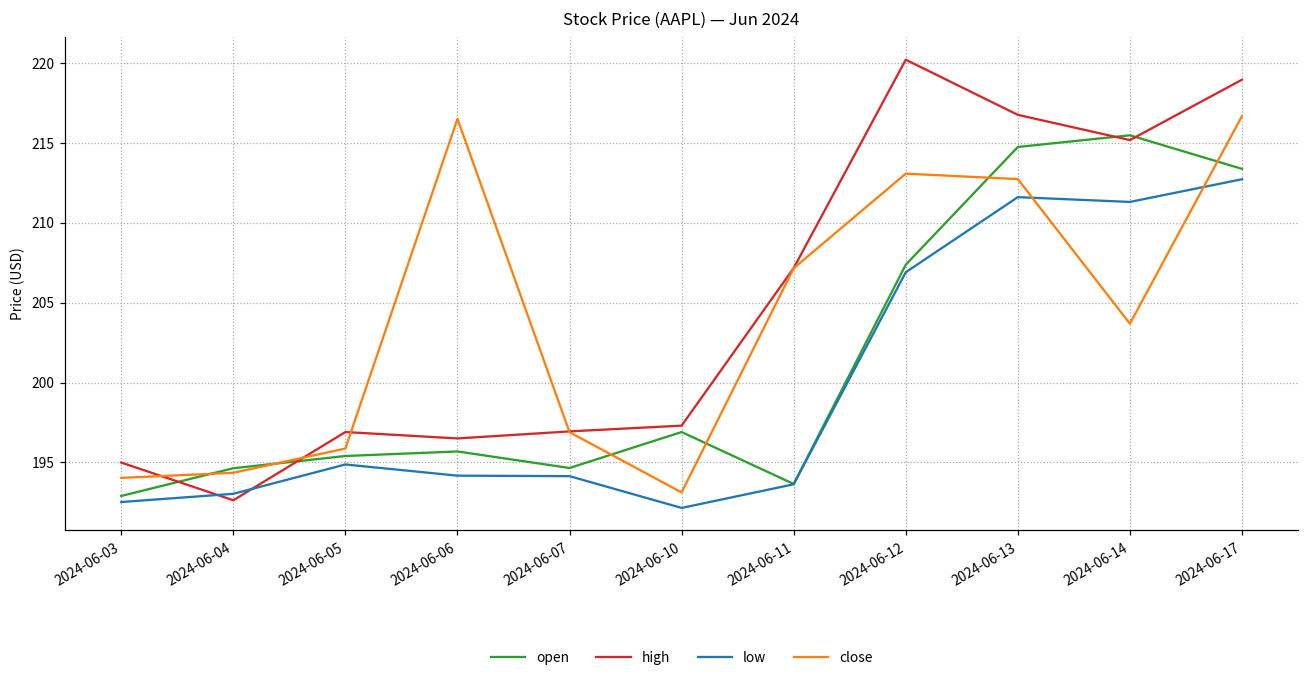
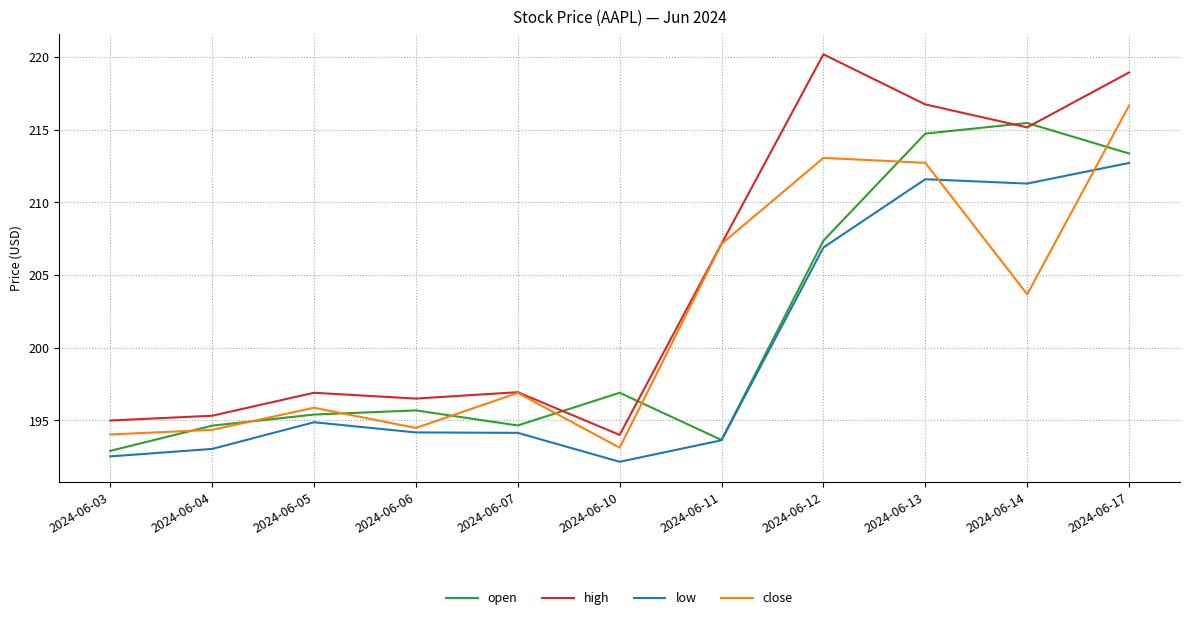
high, 2024-06-04: 192.6 -> 195.3
close, 2024-06-06: 216.5 -> 194.5
high, 2024-06-10: 197.3 -> 194.0
